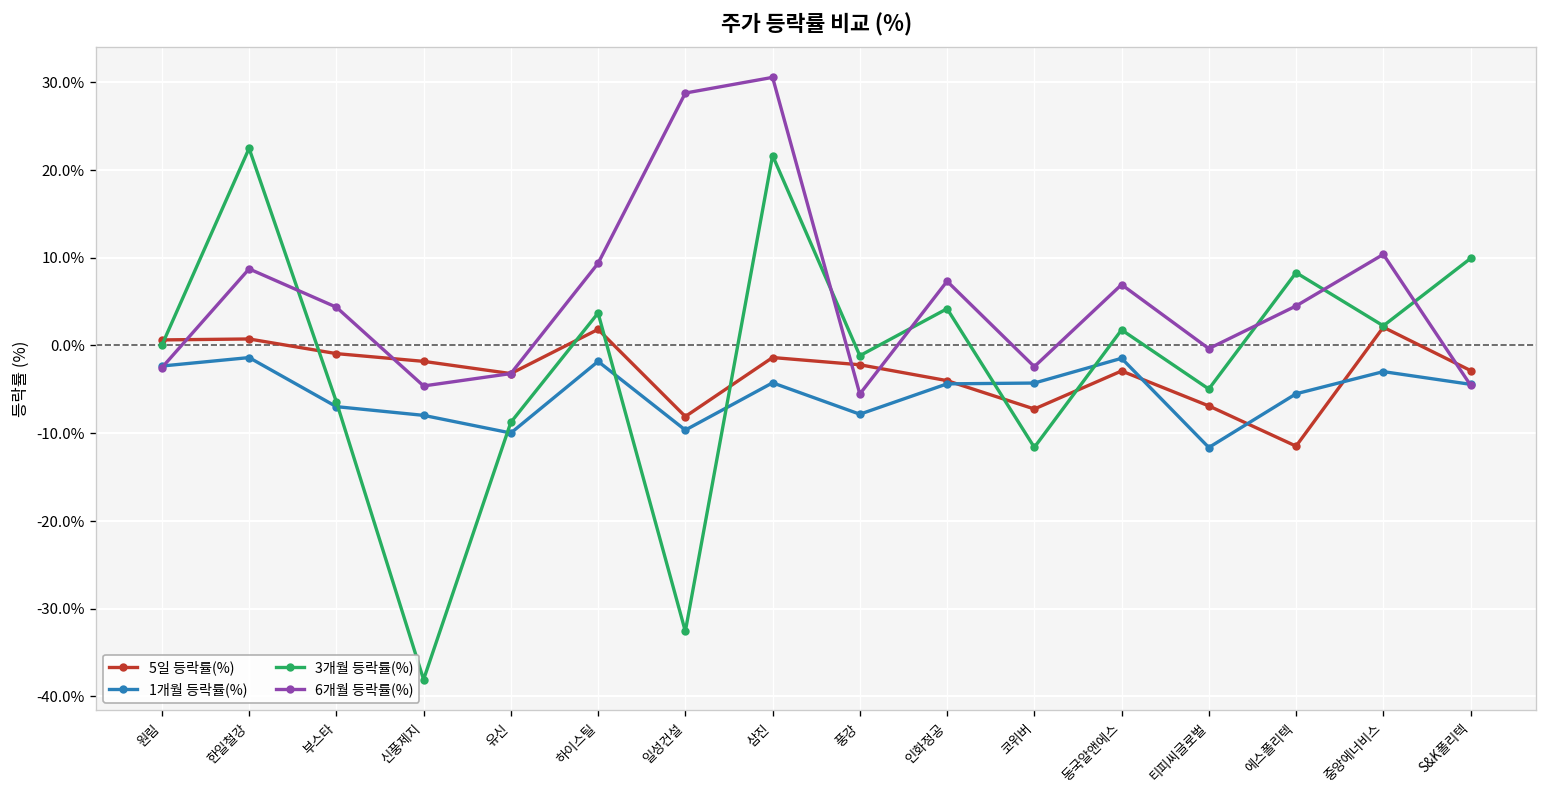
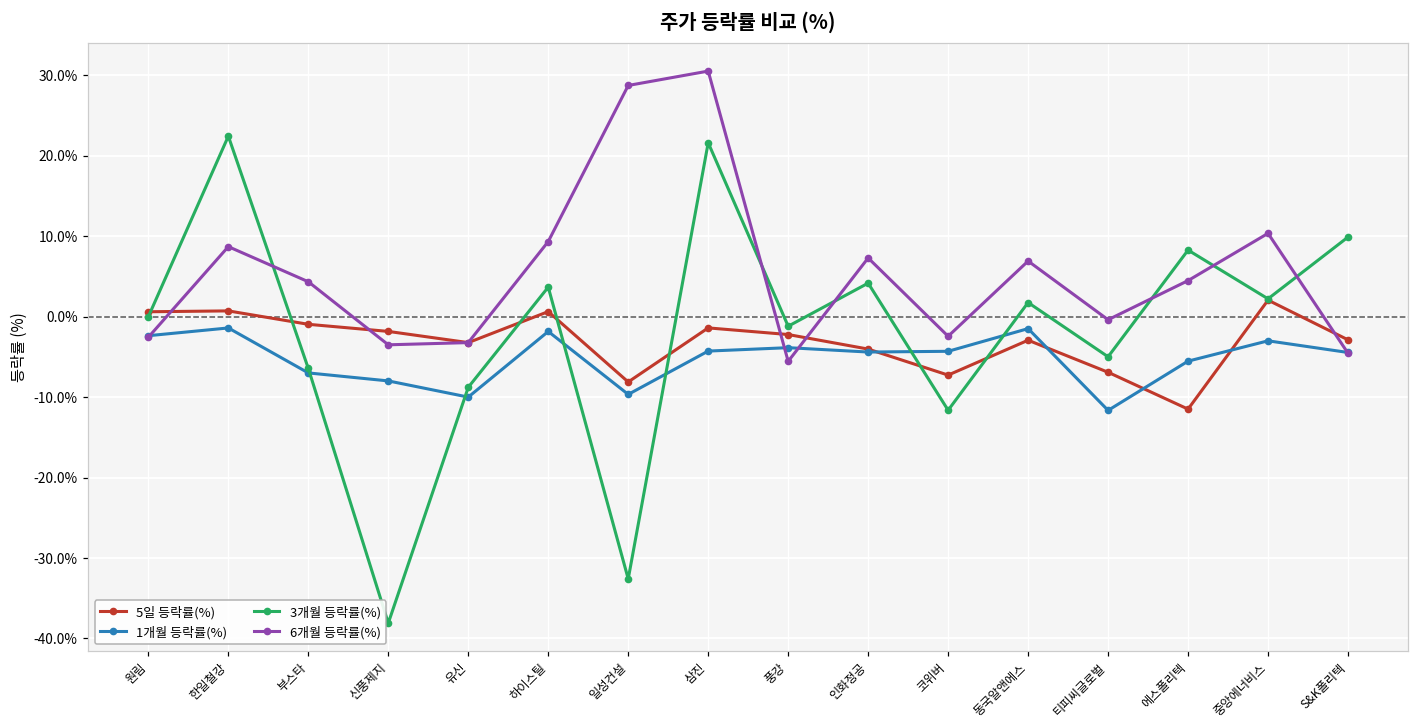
6개월 등락률(%), 신풍제지: -5% -> -3%
5일 등락률(%), 하이스틸: 2% -> 1%
1개월 등락률(%), 풍강: -8% -> -4%
